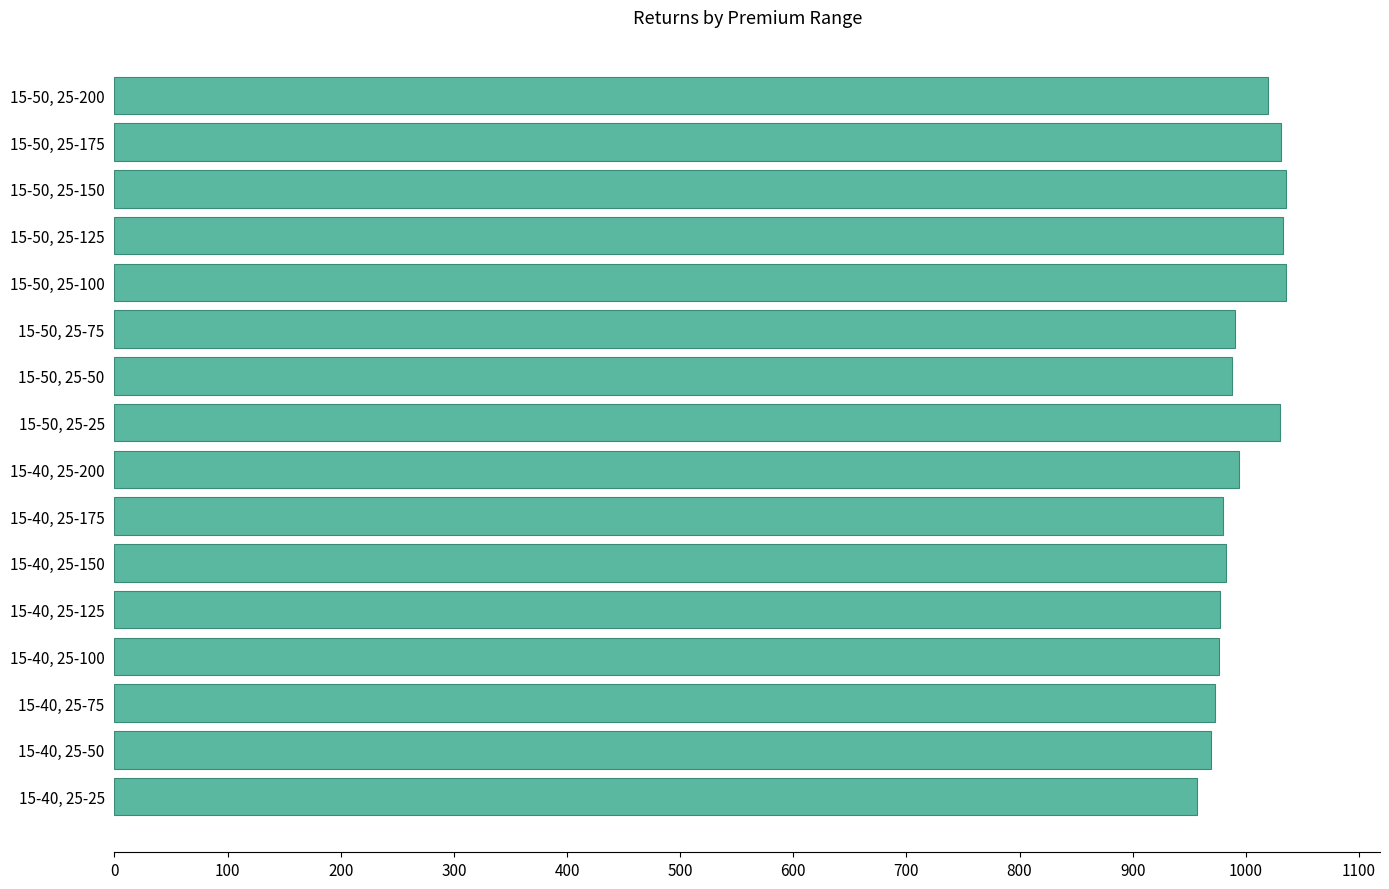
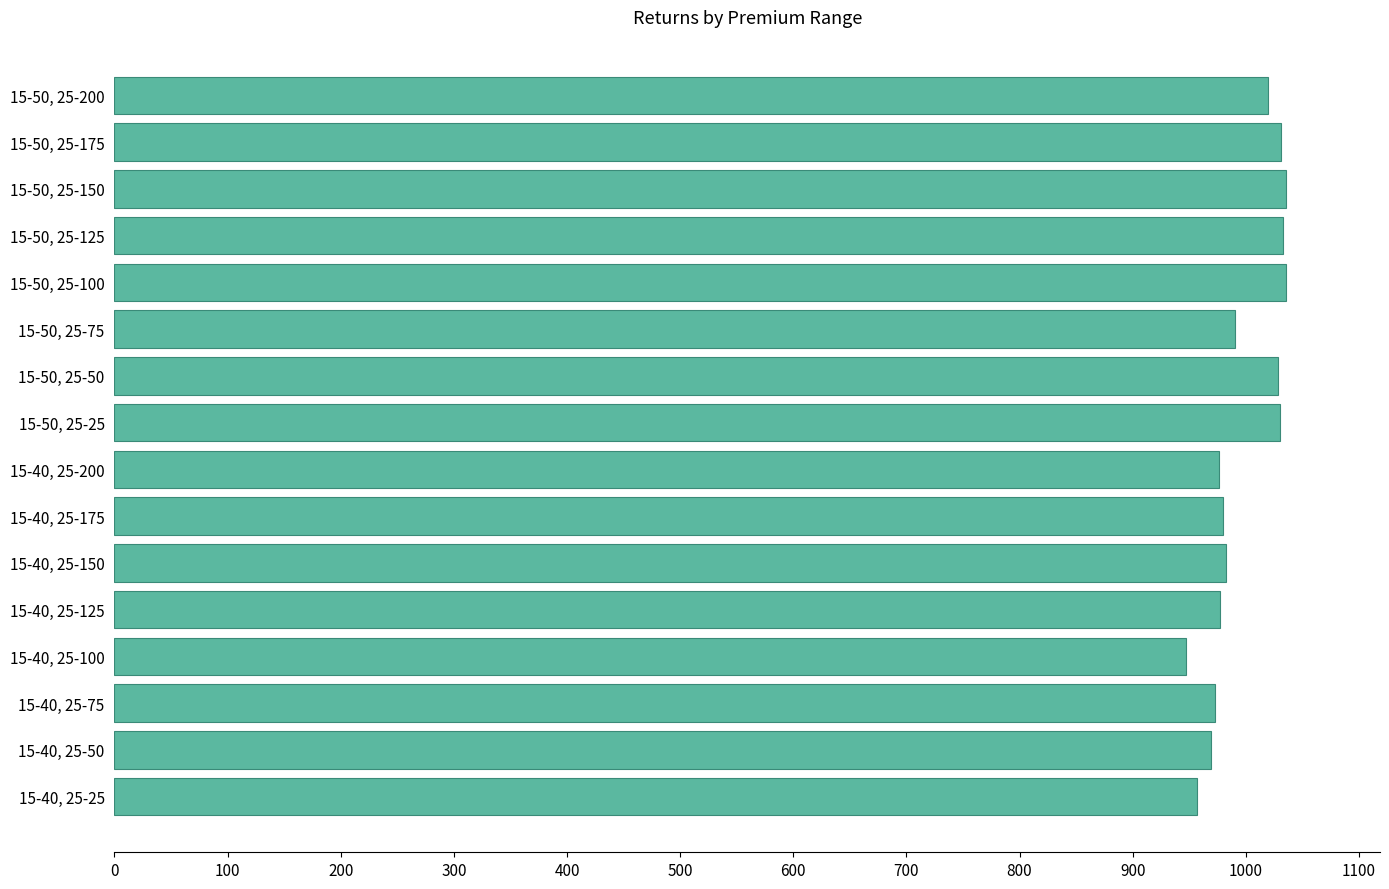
15-50, 25-50: 987 -> 1028
15-40, 25-200: 994 -> 976
15-40, 25-100: 976 -> 947
